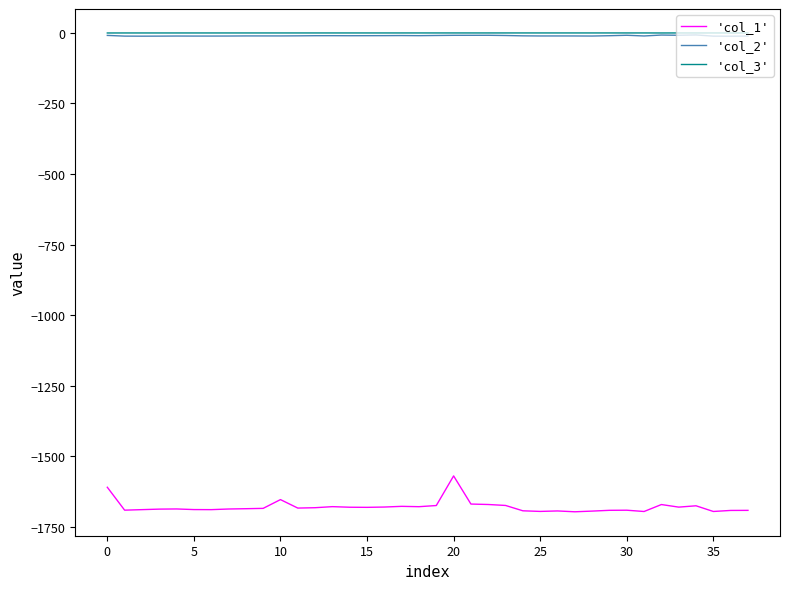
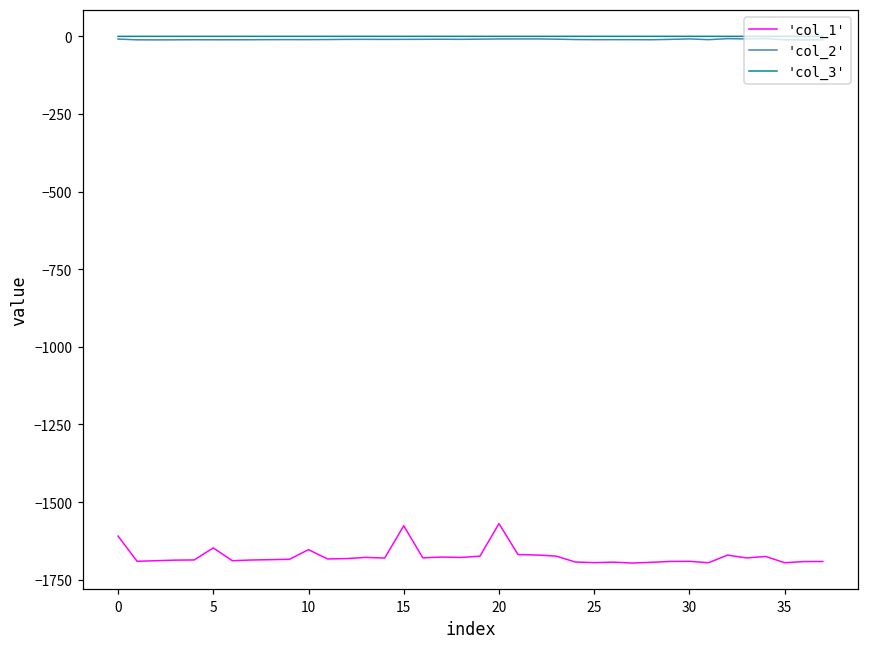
'col_1', 5: -1690 -> -1650
'col_1', 15: -1680 -> -1580
